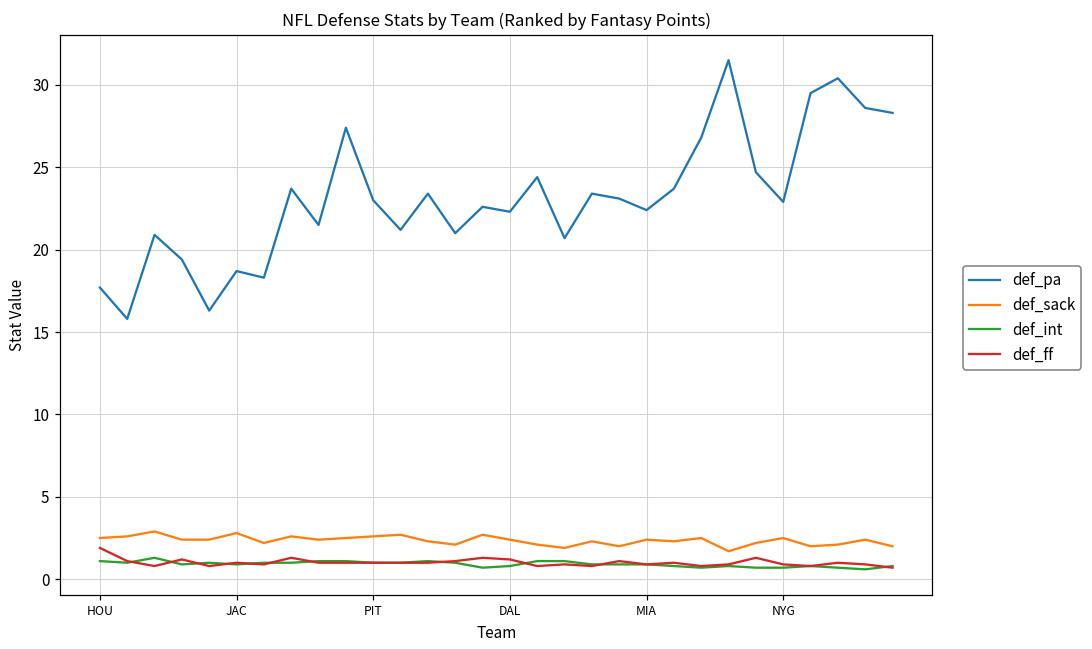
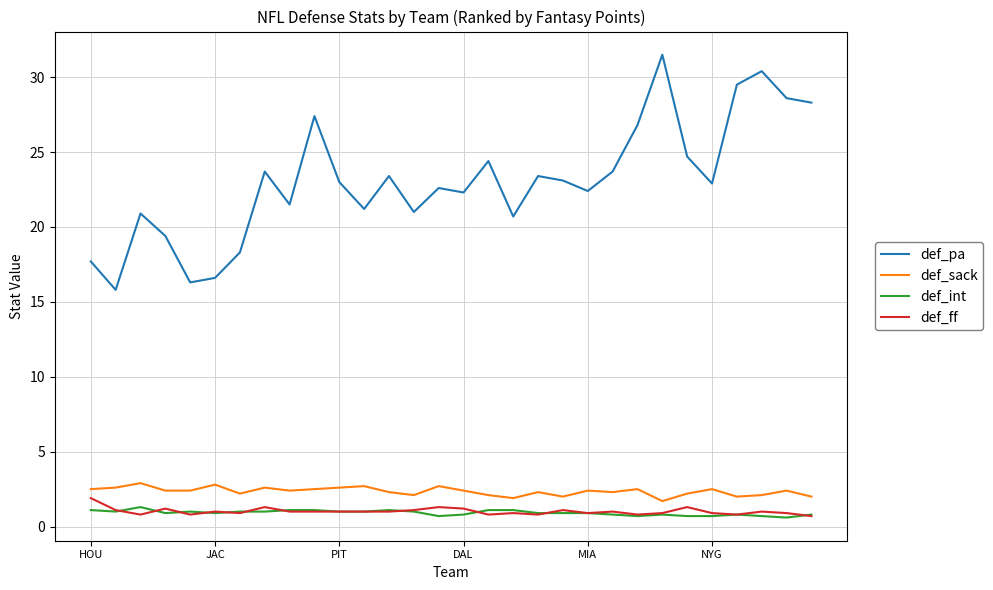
def_pa, JAC: 18.7 -> 16.6
